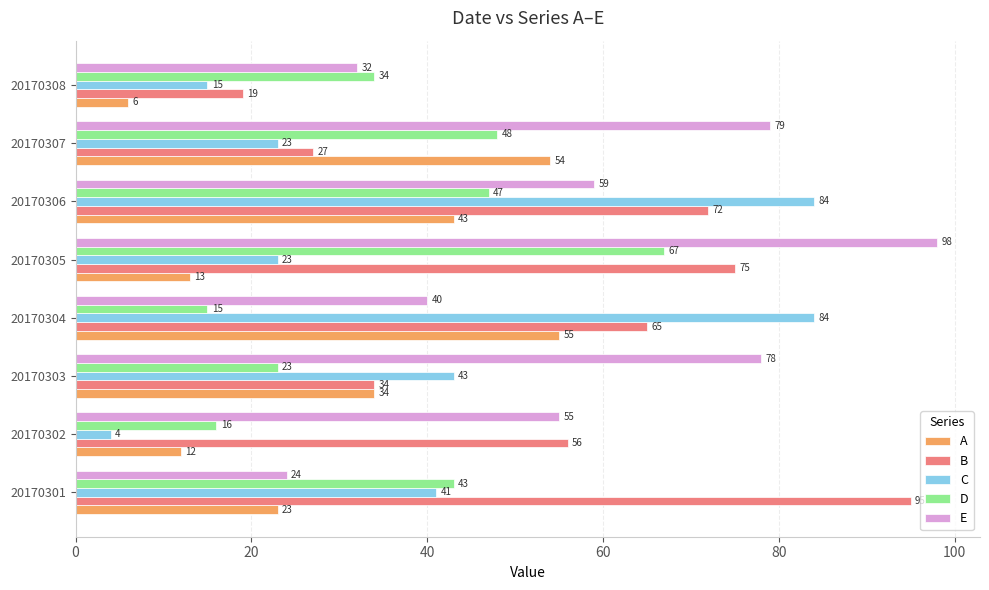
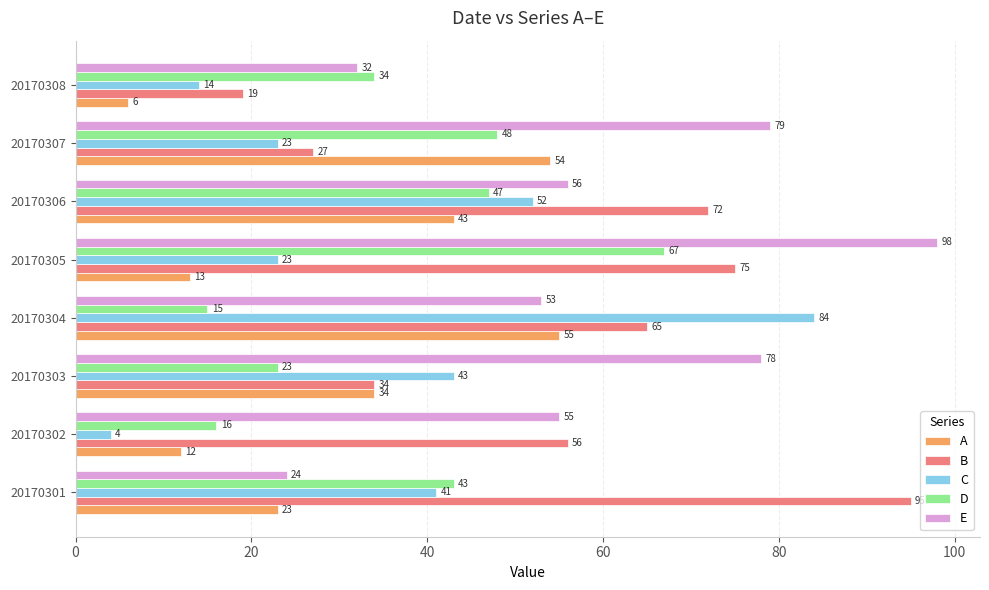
C, 20170308: 15 -> 14
E, 20170306: 59 -> 56
C, 20170306: 84 -> 52
E, 20170304: 40 -> 53
